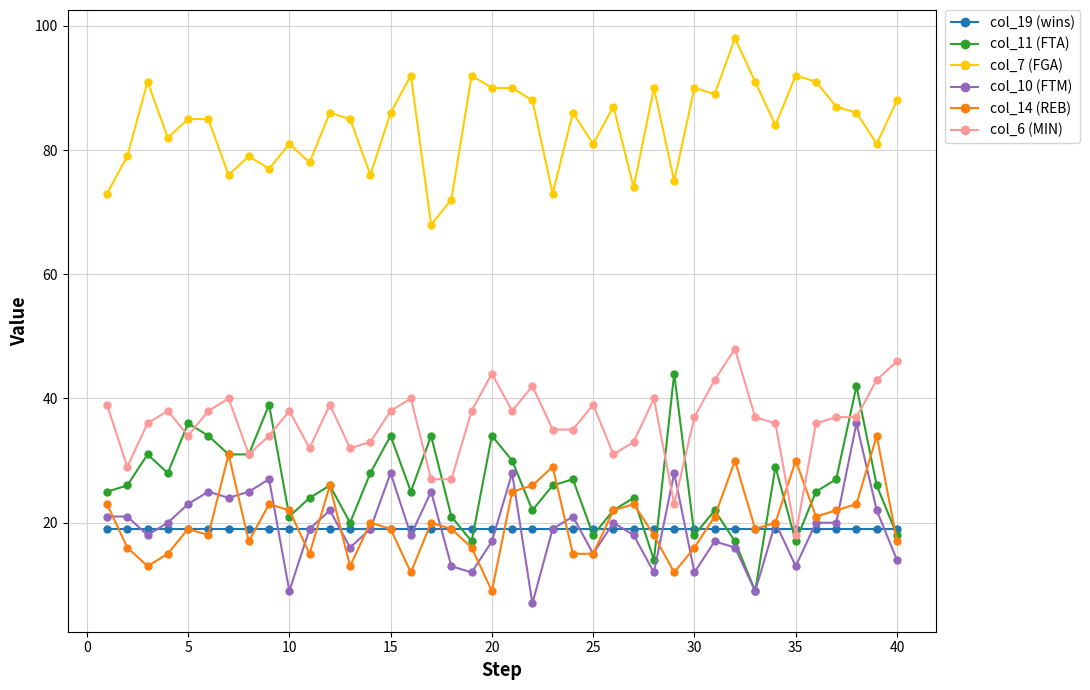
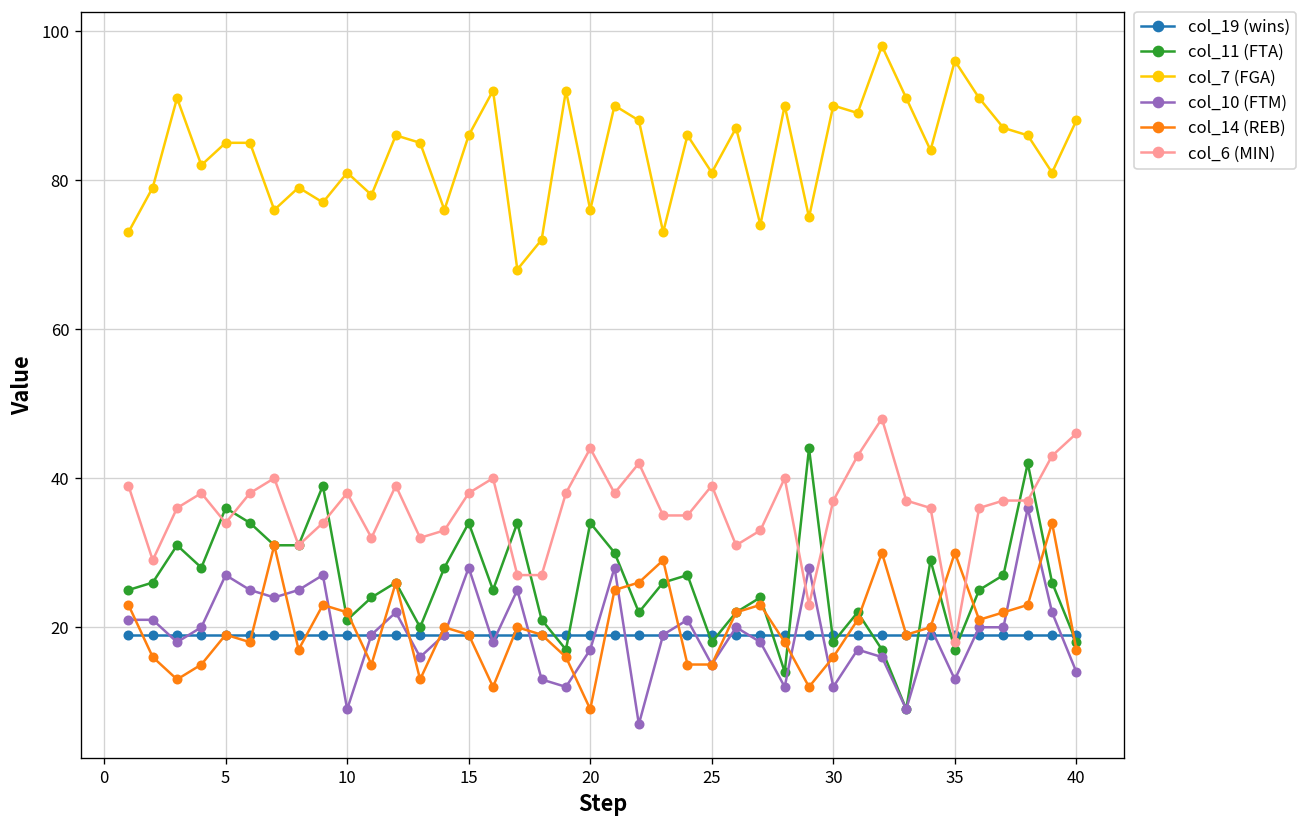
col_10 (FTM), 5: 23 -> 27
col_7 (FGA), 20: 90 -> 76
col_7 (FGA), 35: 92 -> 96
